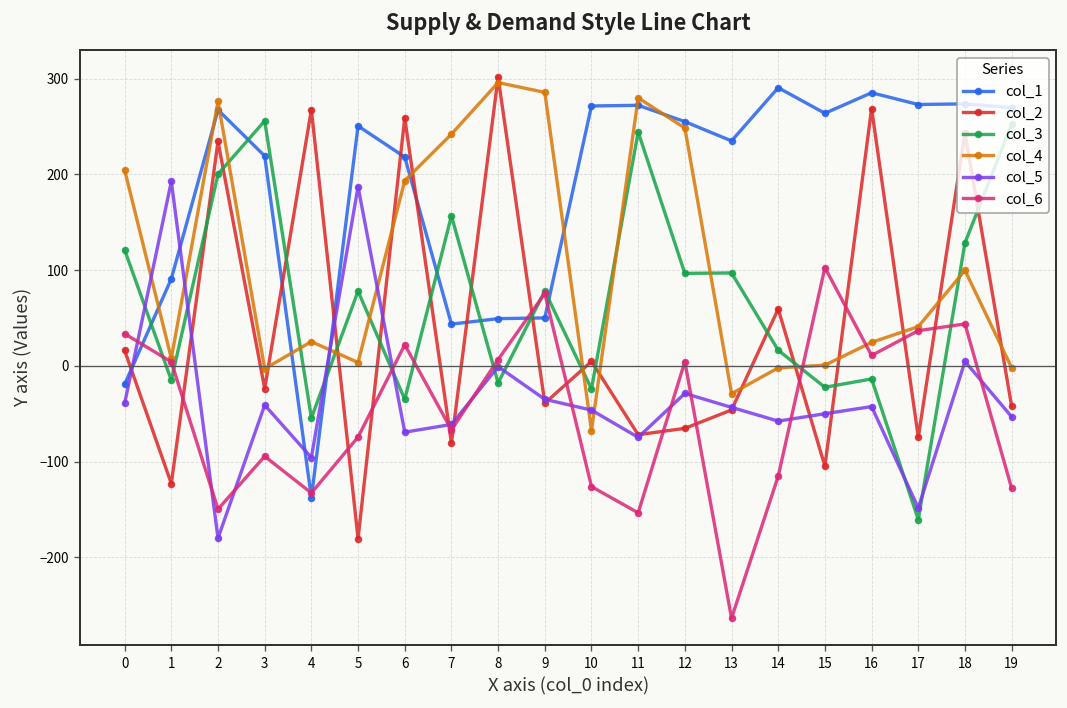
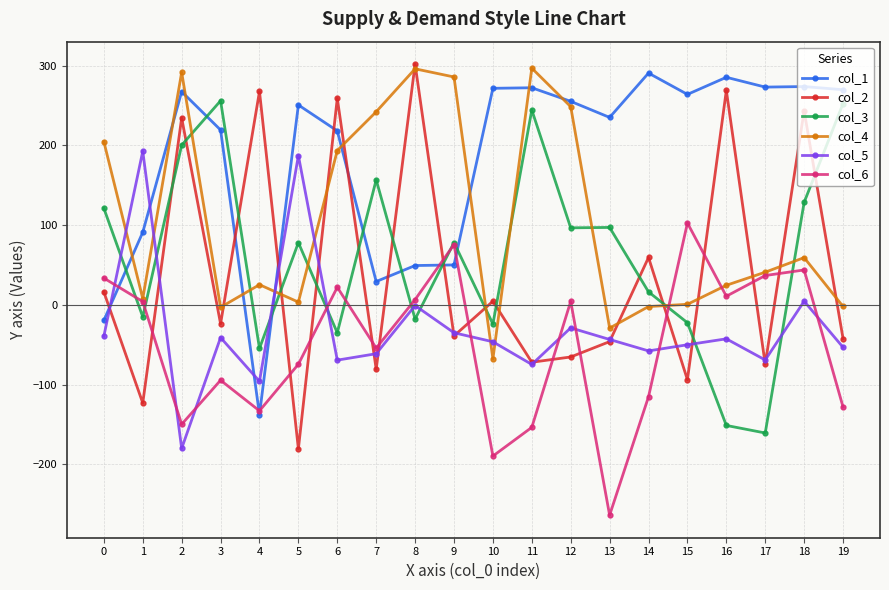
col_4, 2: 280 -> 290
col_1, 7: 40 -> 30
col_6, 7: -70 -> -50
col_6, 10: -130 -> -190
col_4, 11: 280 -> 300
col_2, 15: -100 -> -90
col_3, 16: -10 -> -150
col_5, 17: -150 -> -70
col_4, 18: 100 -> 60
